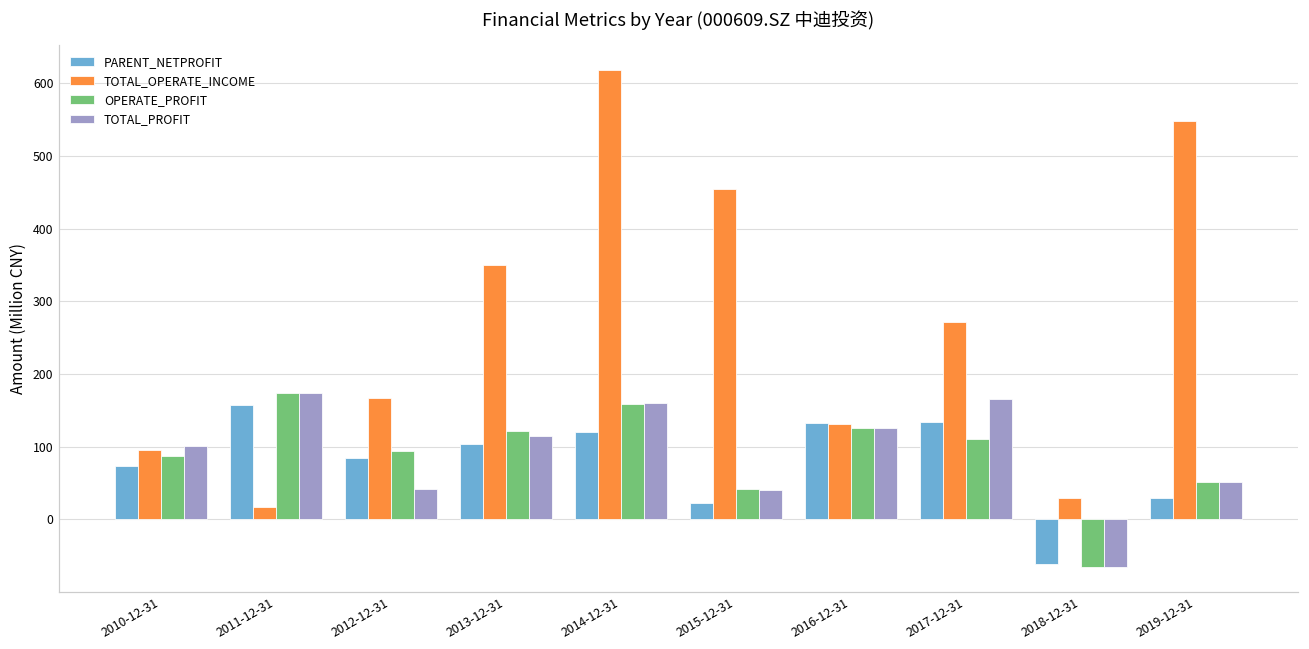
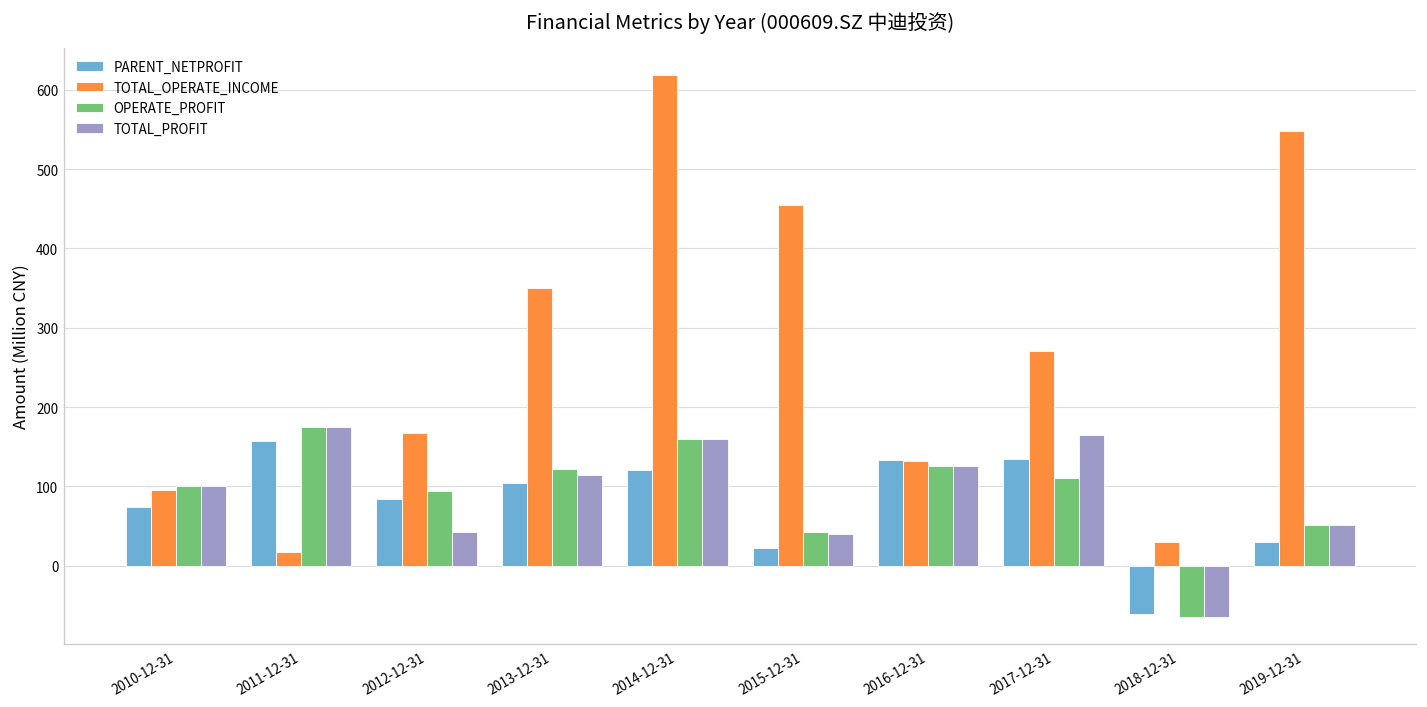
OPERATE_PROFIT, 2010-12-31: 90 -> 100
